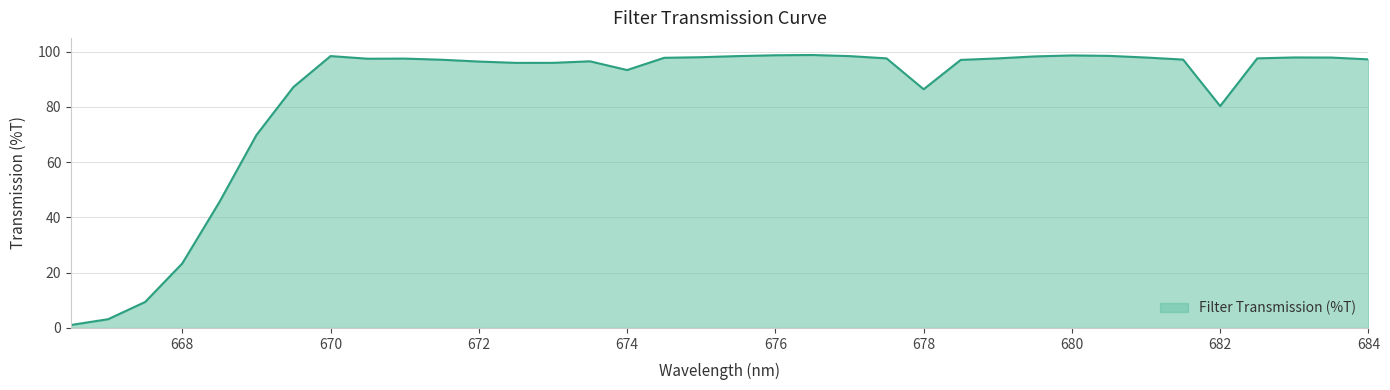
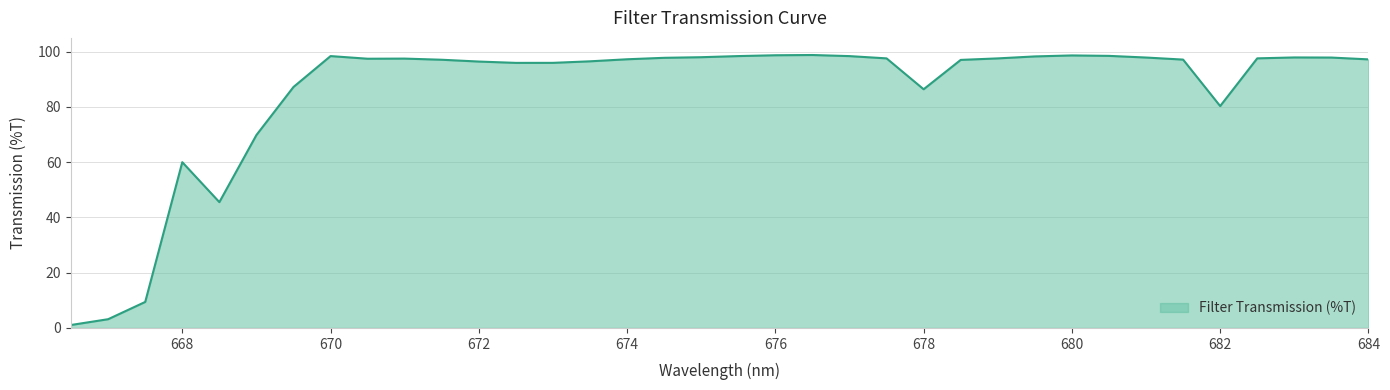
668: 23 -> 60
674: 93 -> 97
